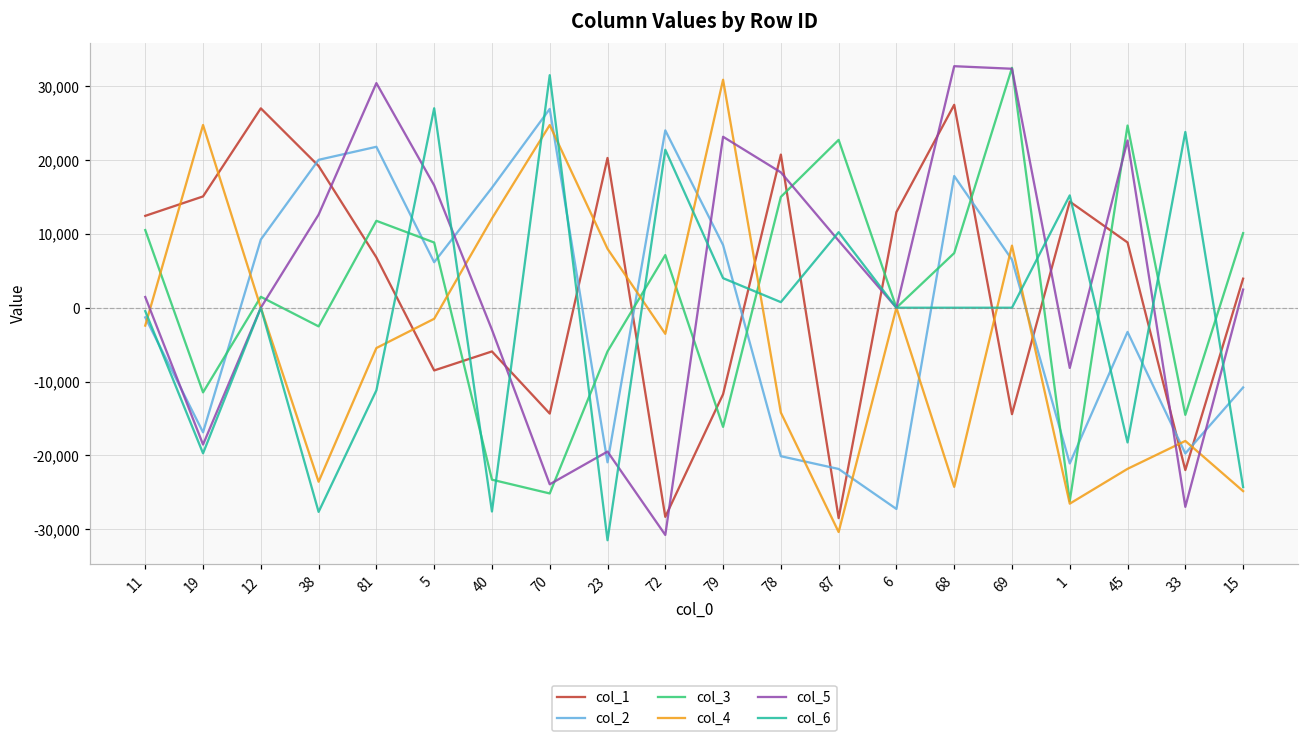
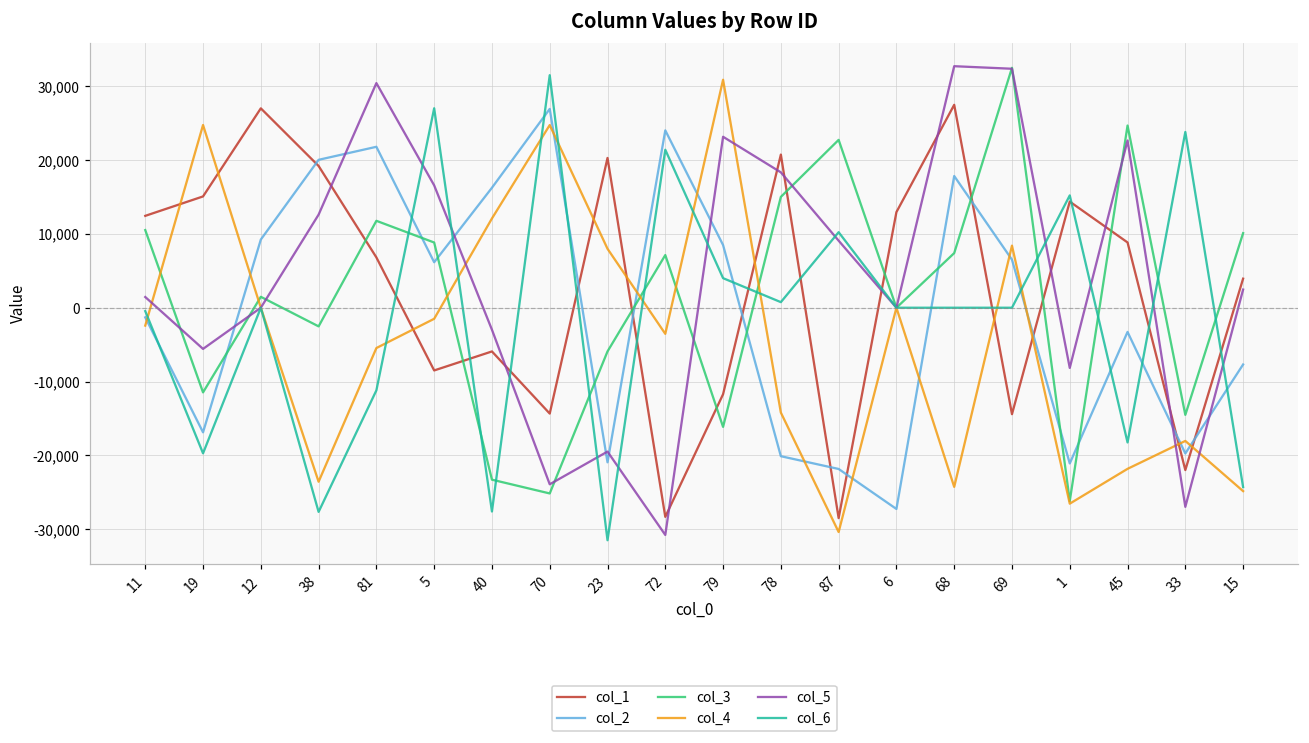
col_5, 19: -19,000 -> -6,000
col_2, 15: -11,000 -> -8,000
